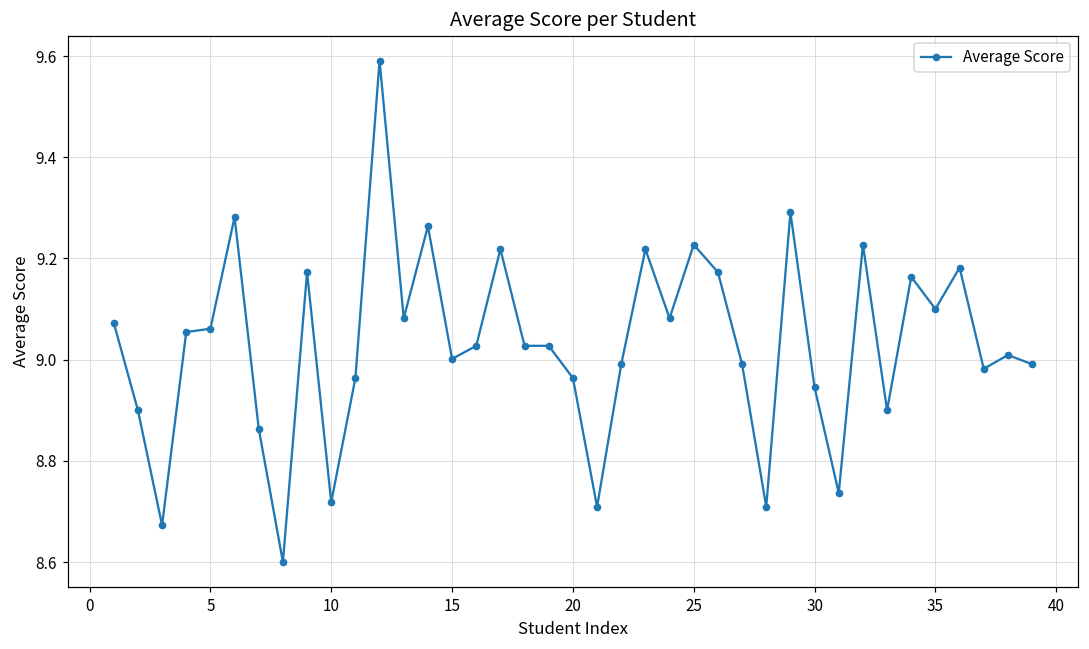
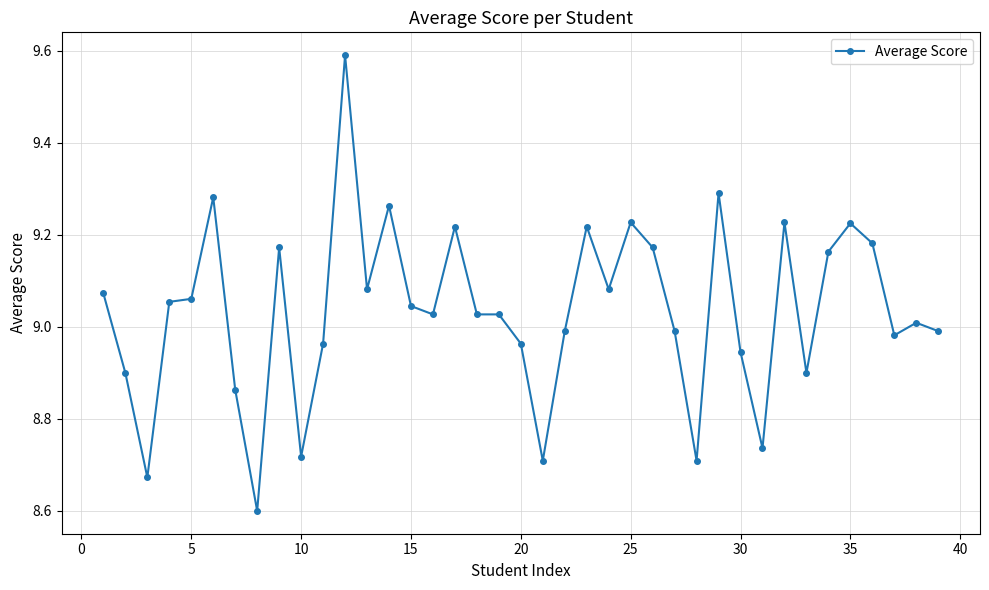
15: 9.00 -> 9.05
35: 9.10 -> 9.23
